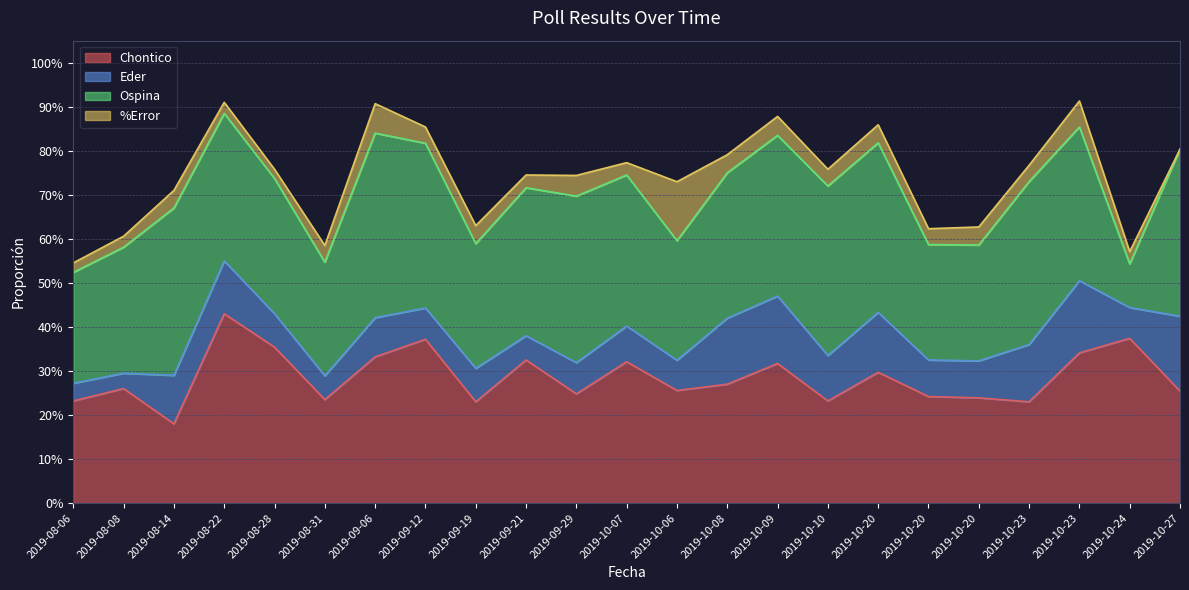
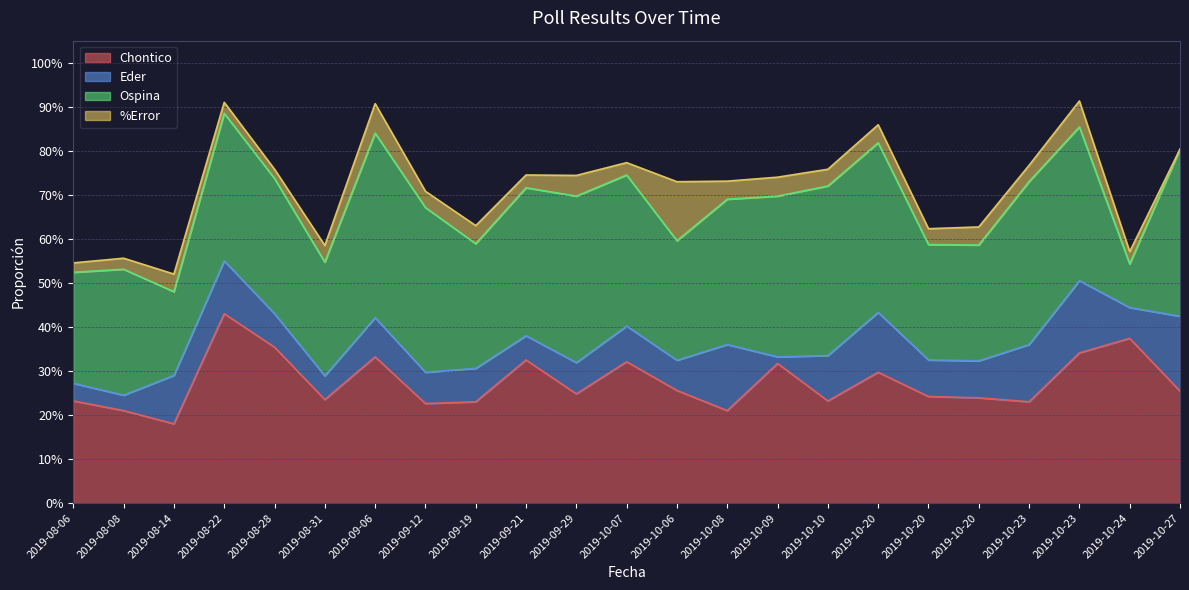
Chontico, 2019-08-08: 26% -> 21%
Ospina, 2019-08-14: 38% -> 19%
Chontico, 2019-09-12: 37% -> 23%
Chontico, 2019-10-08: 27% -> 21%
Eder, 2019-10-09: 15% -> 2%
